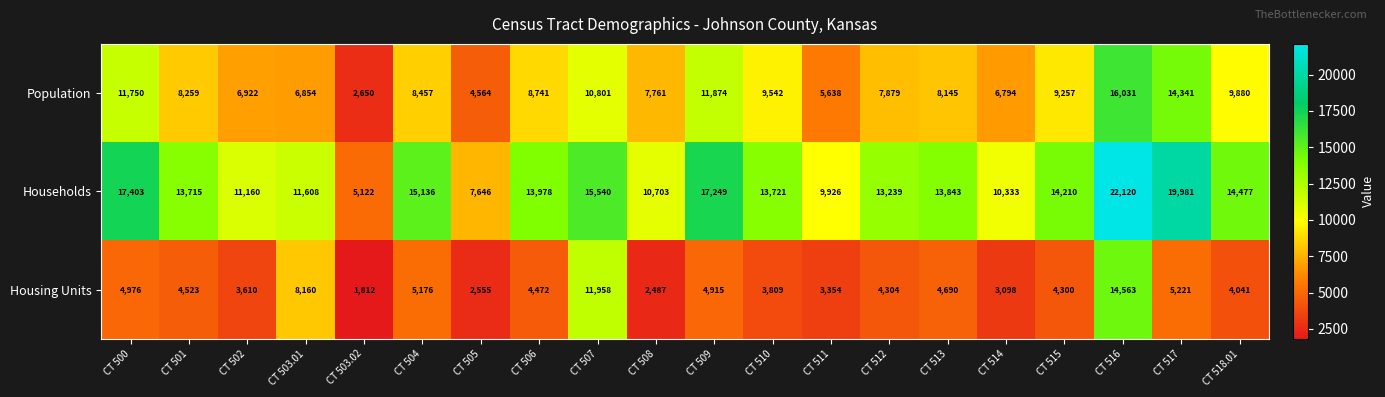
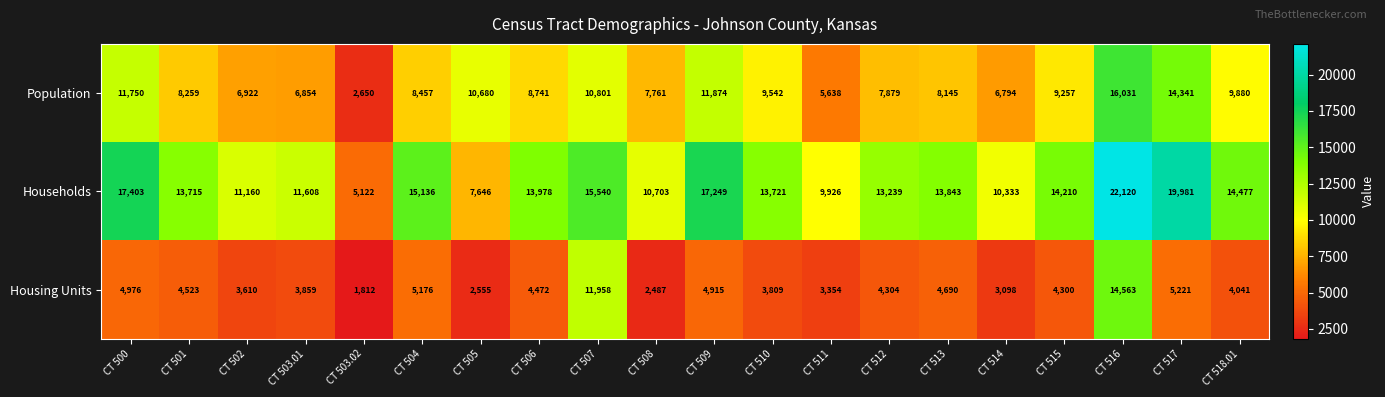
Population, CT 505: 4,564 -> 10,680
Housing Units, CT 503.01: 8,160 -> 3,859
